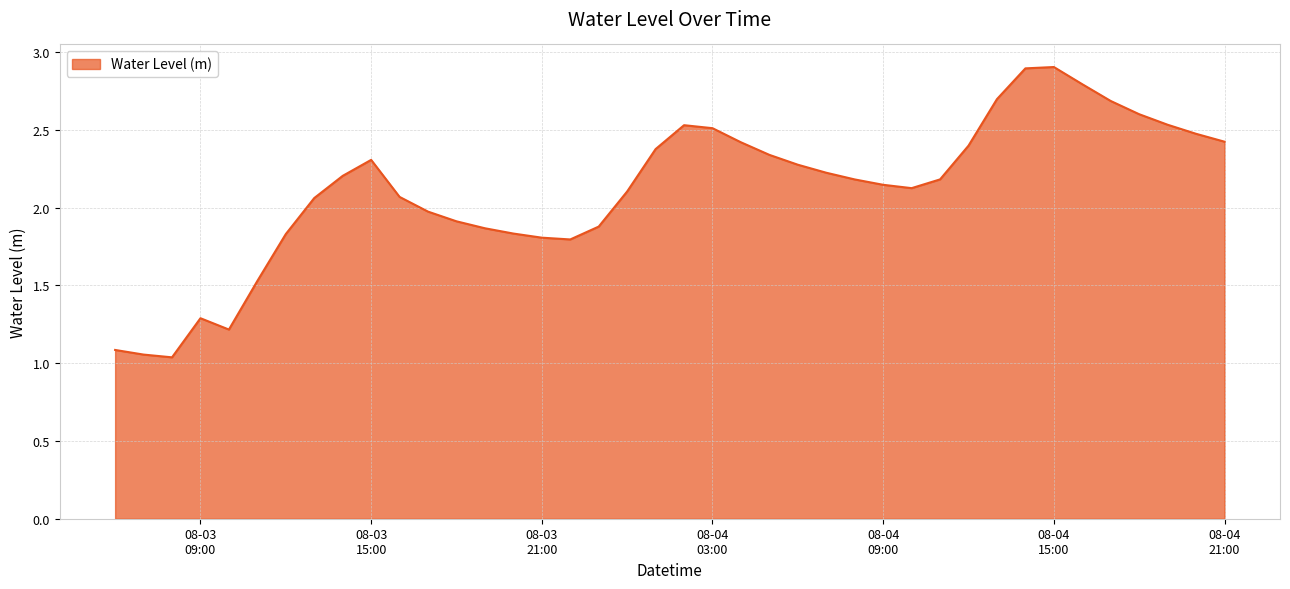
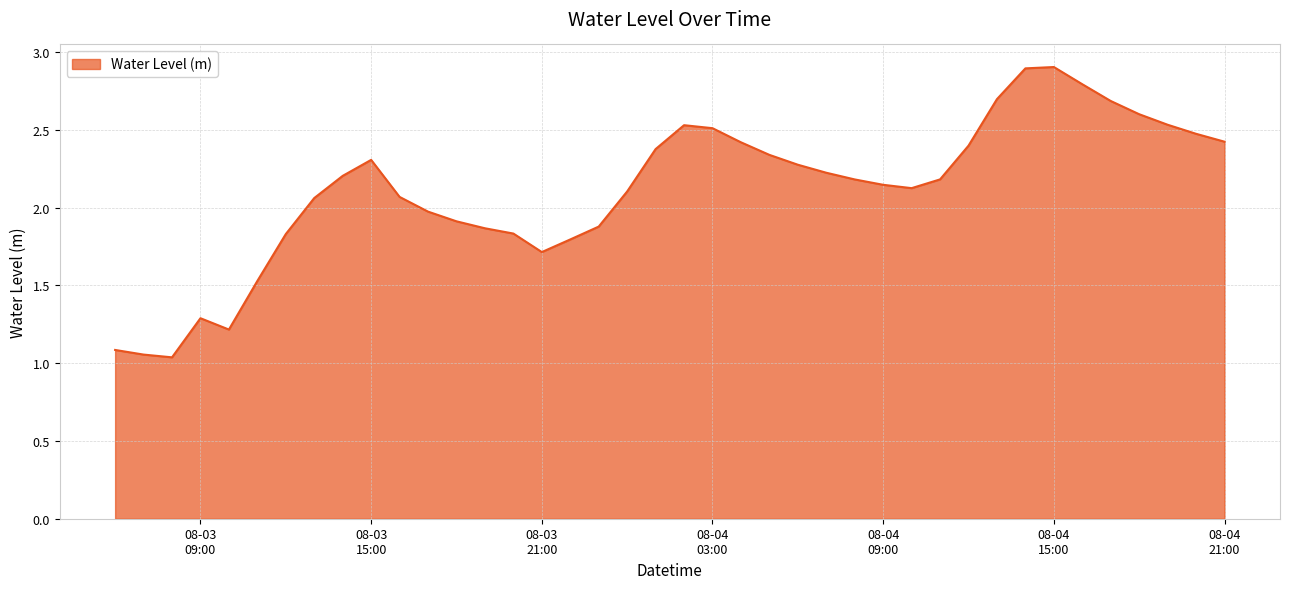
08-03 21:00: 1.81 -> 1.71
